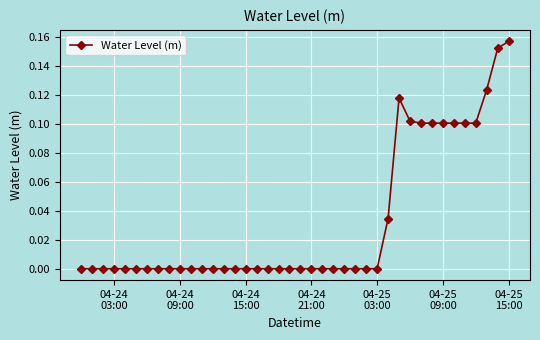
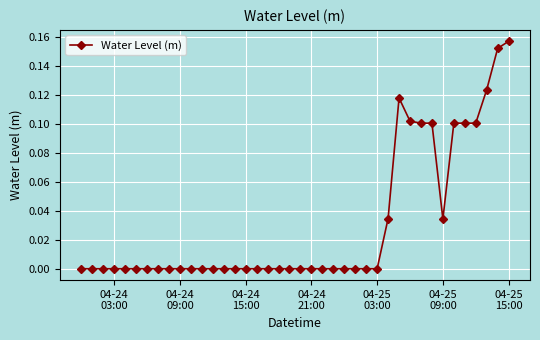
04-25 09:00: 0.101 -> 0.034
